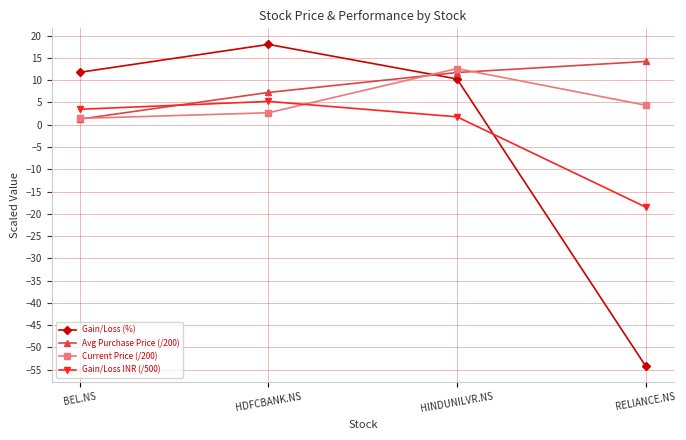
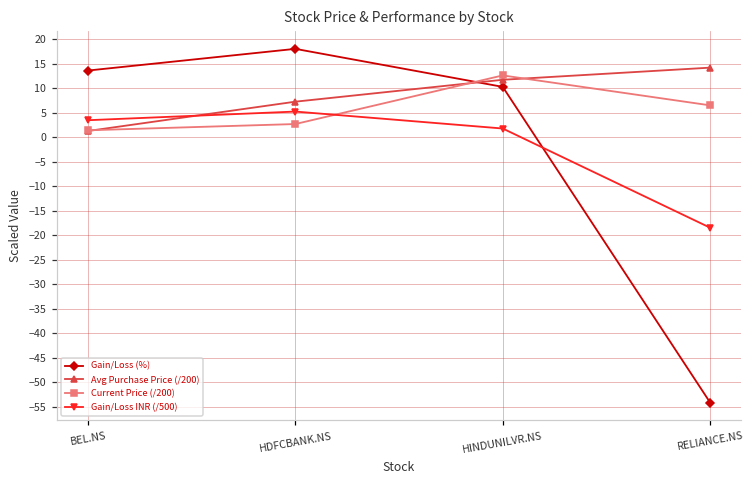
Gain/Loss (%), BEL.NS: 12 -> 14
Current Price (/200), RELIANCE.NS: 4 -> 7
